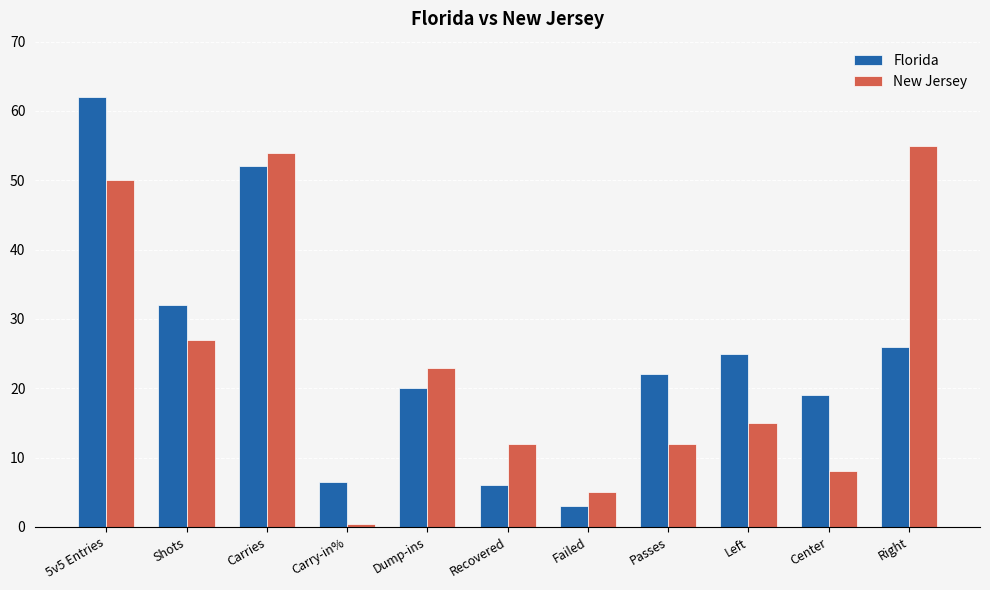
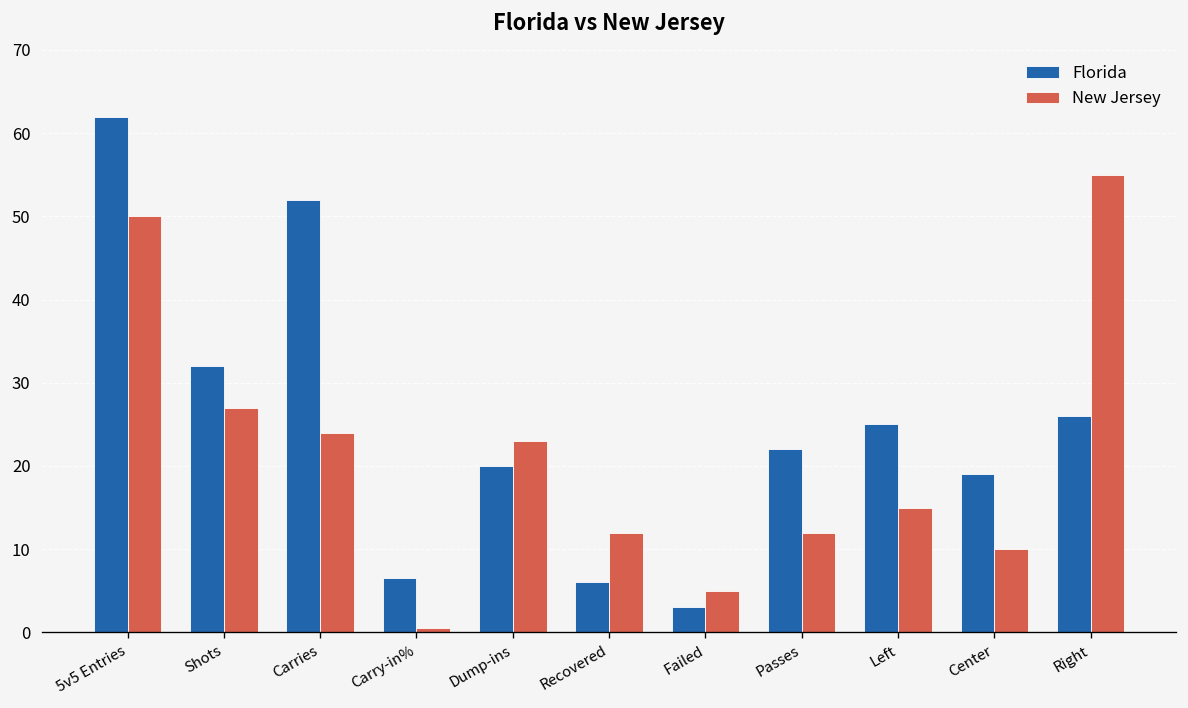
New Jersey, Carries: 54 -> 24
New Jersey, Center: 8 -> 10
